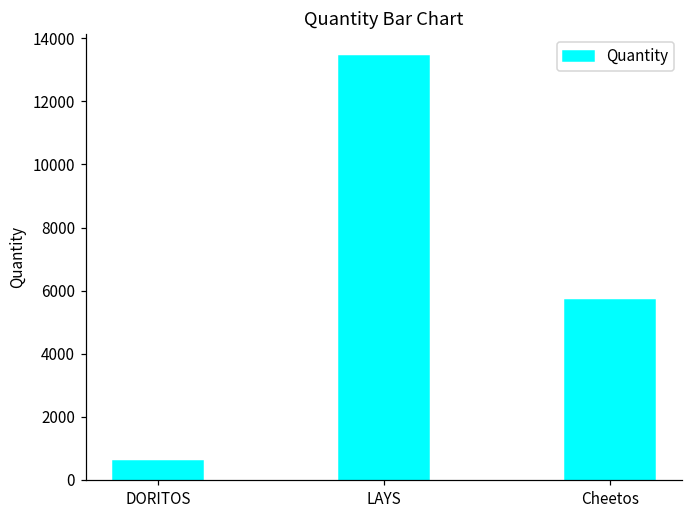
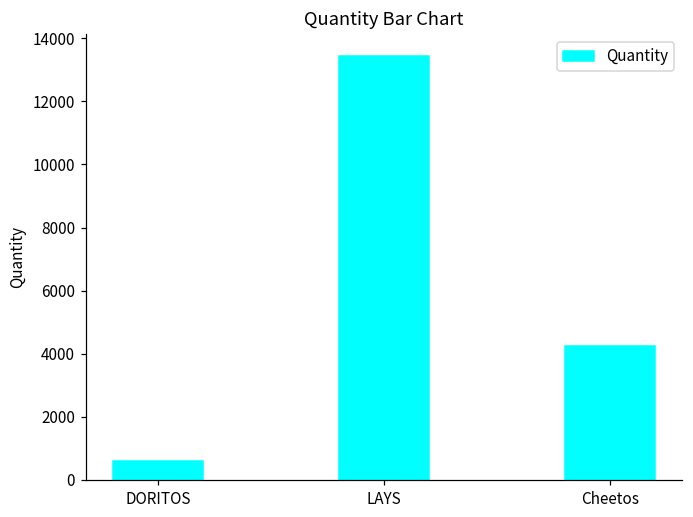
Cheetos: 5700 -> 4200
